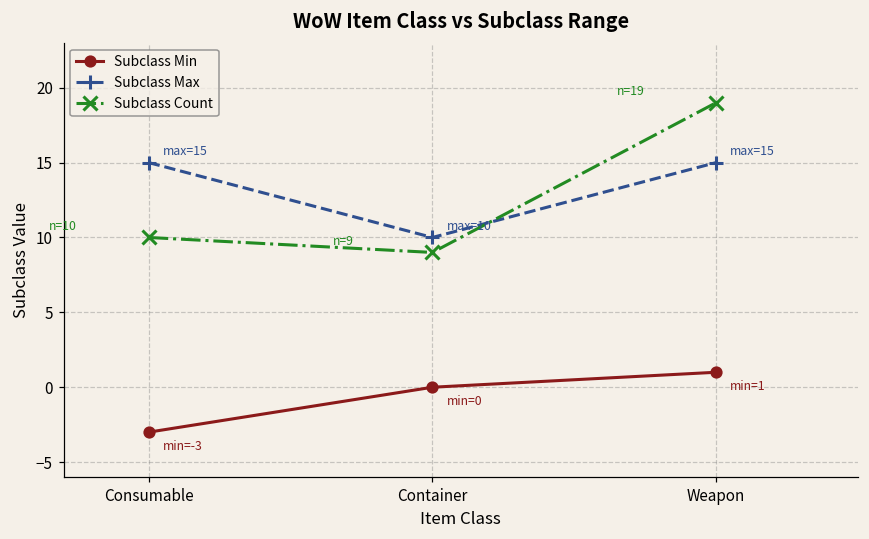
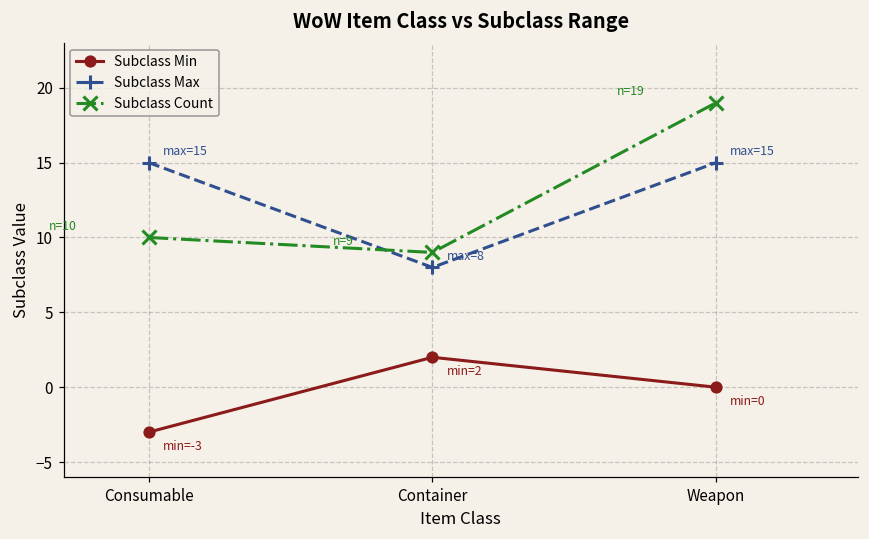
Subclass Min, Container: 0 -> 2
Subclass Max, Container: 10 -> 8
Subclass Min, Weapon: 1 -> 0
